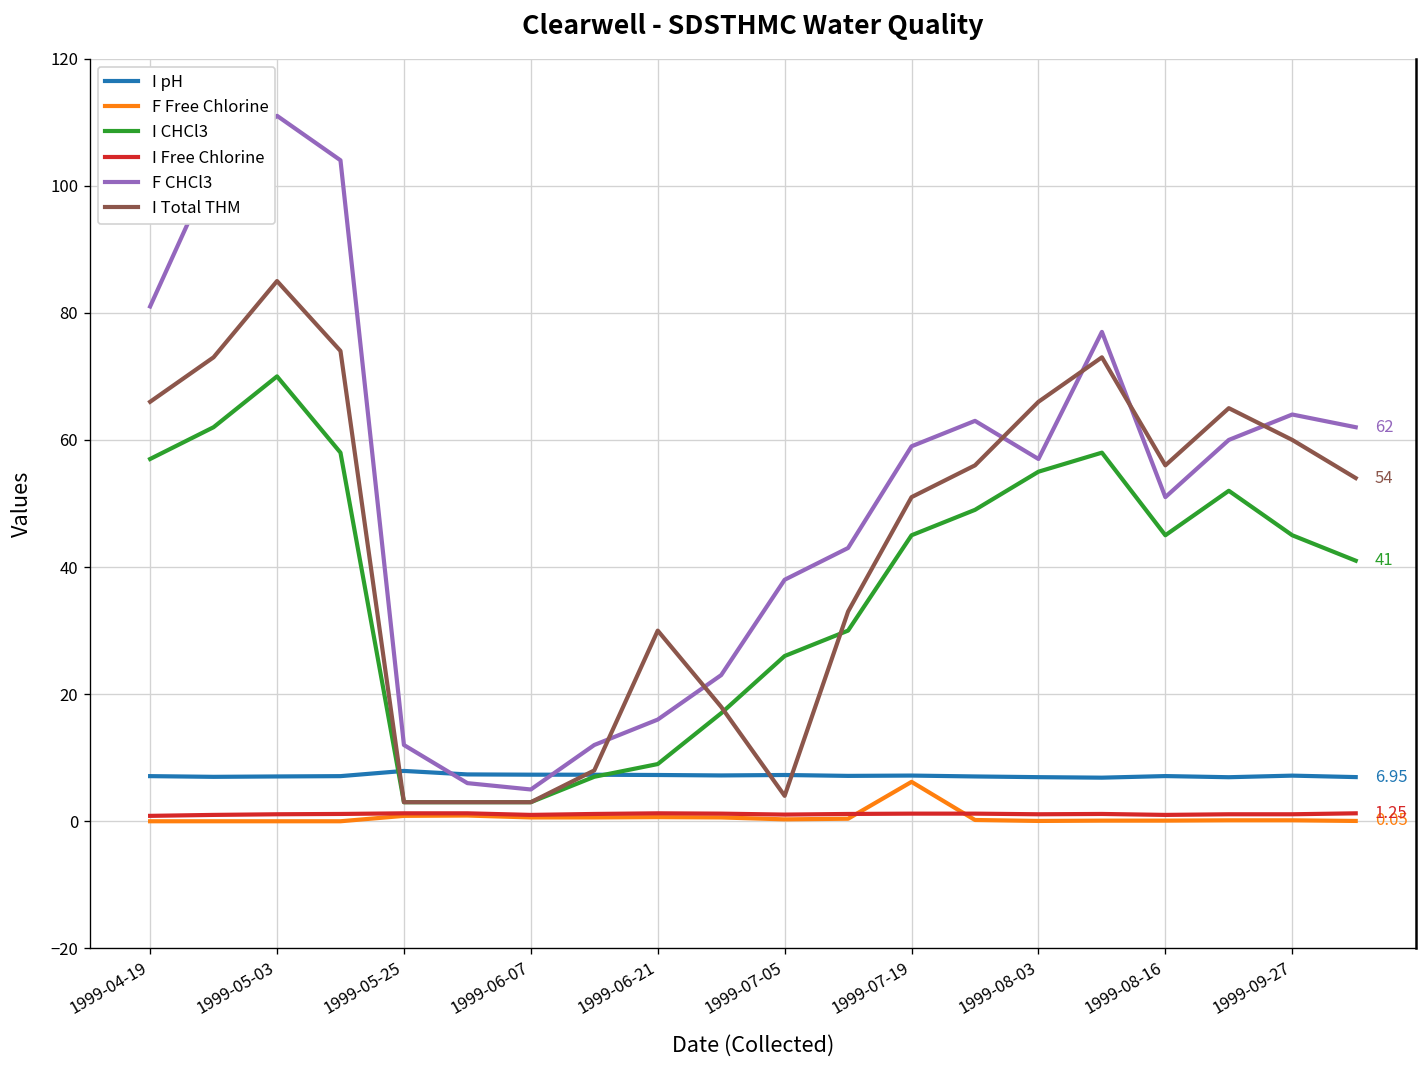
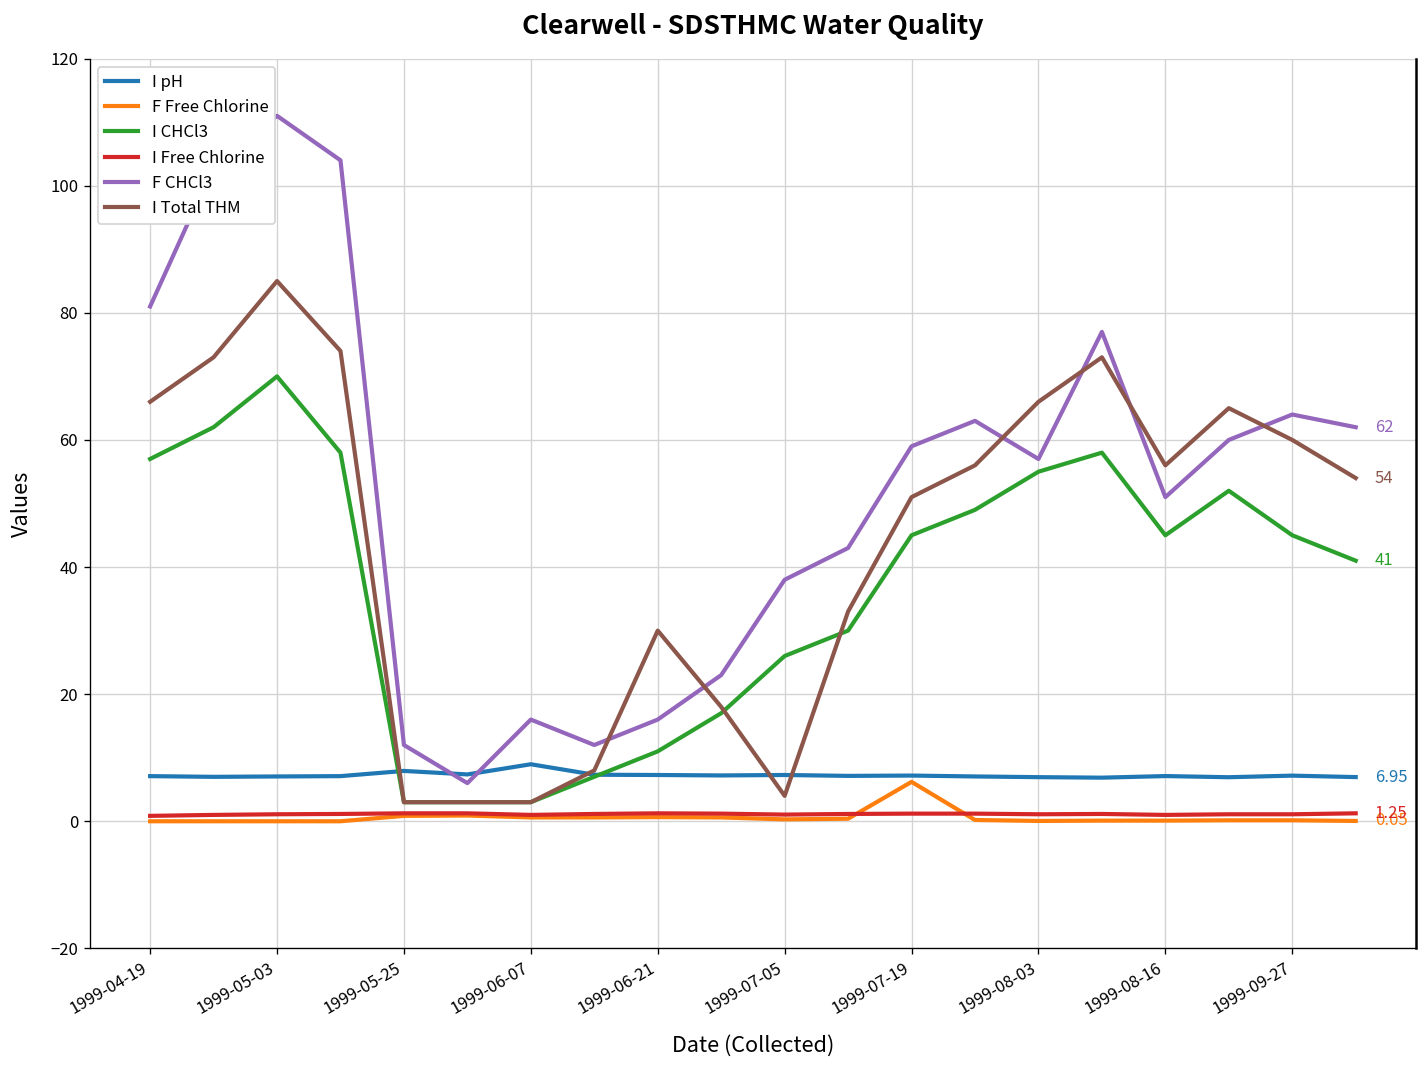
I pH, 1999-06-07: 7 -> 9
F CHCl3, 1999-06-07: 5 -> 16
I CHCl3, 1999-06-21: 9 -> 11
